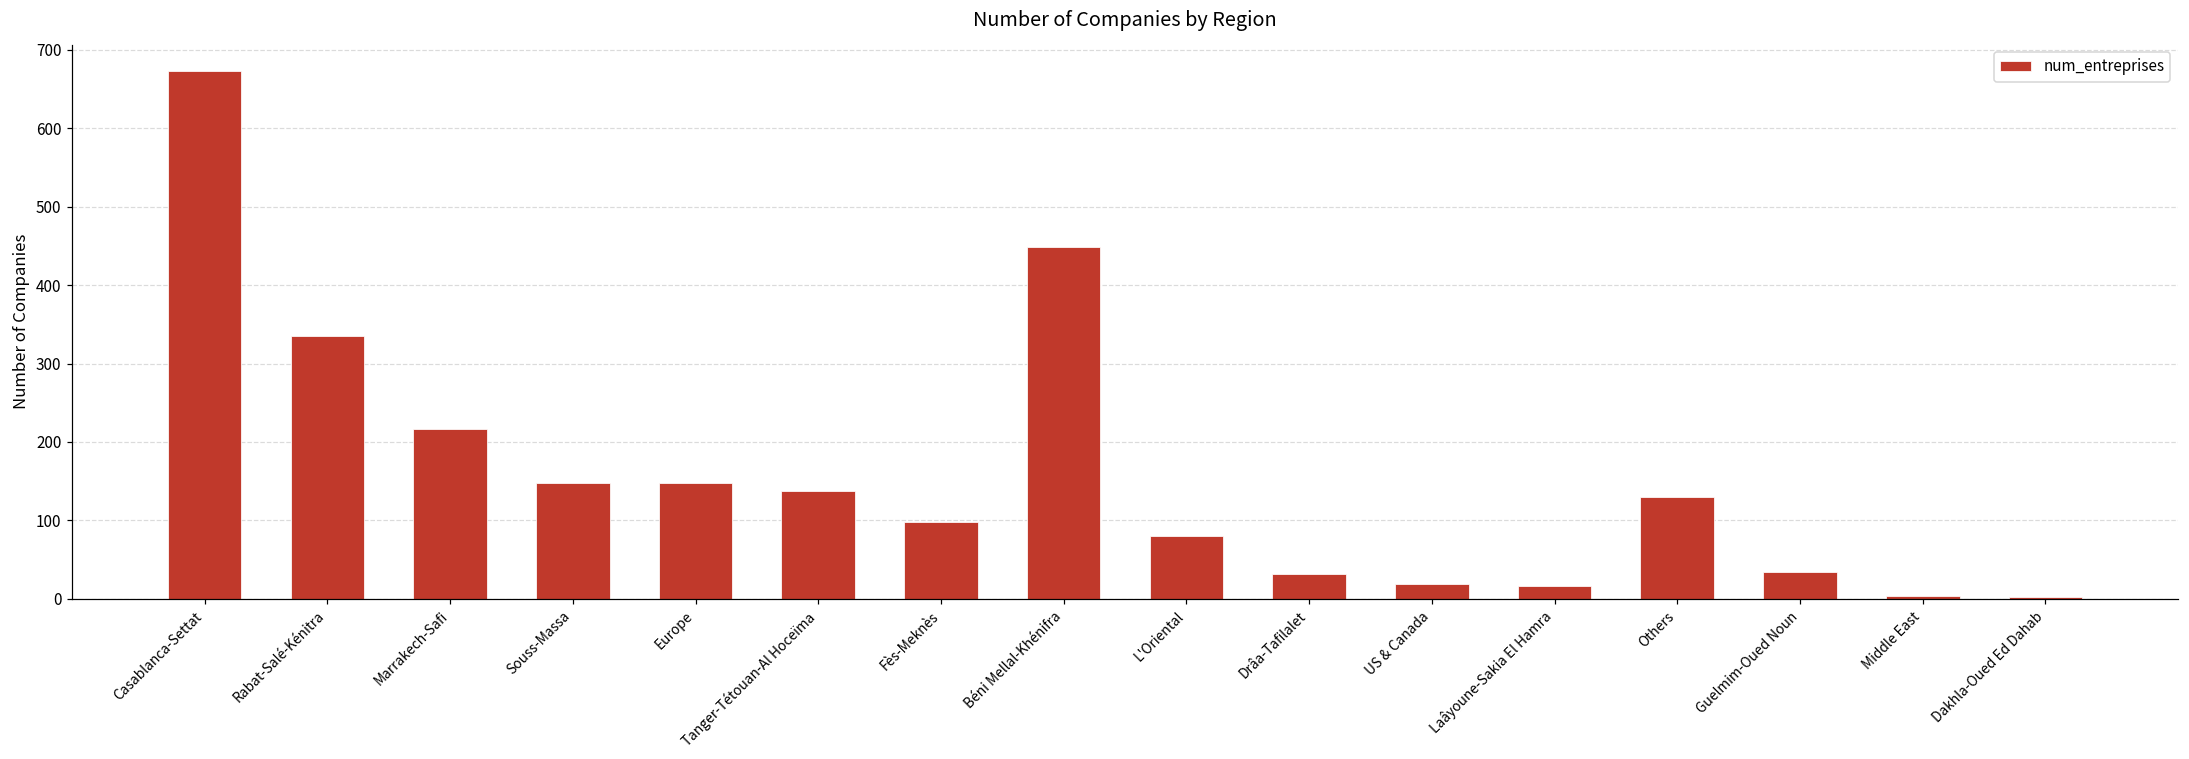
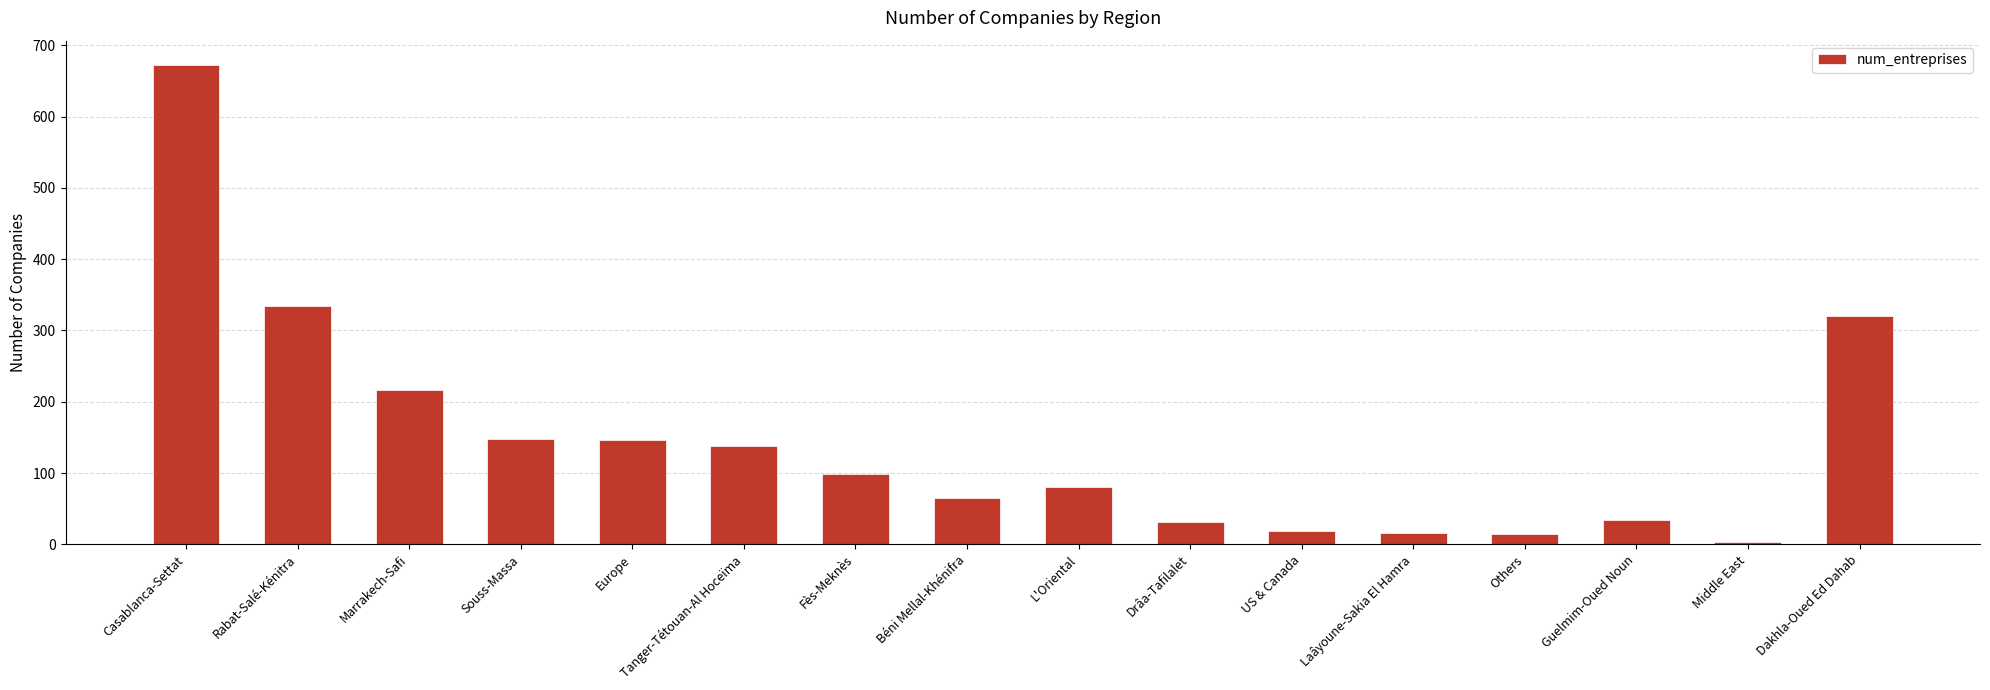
Béni Mellal-Khénifra: 450 -> 70
Others: 130 -> 10
Dakhla-Oued Ed Dahab: 0 -> 320
